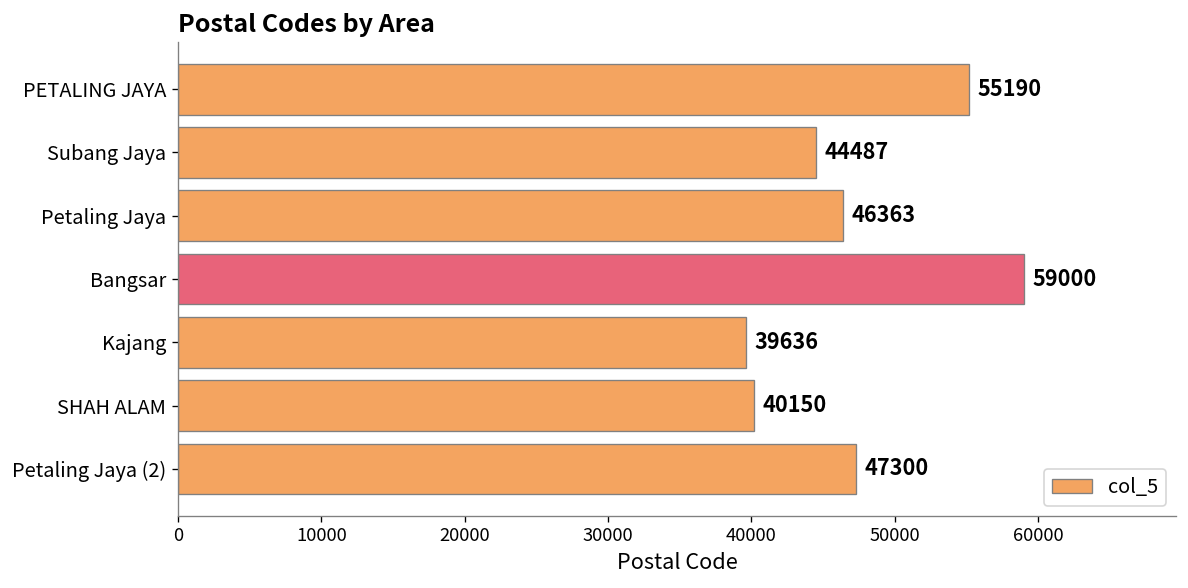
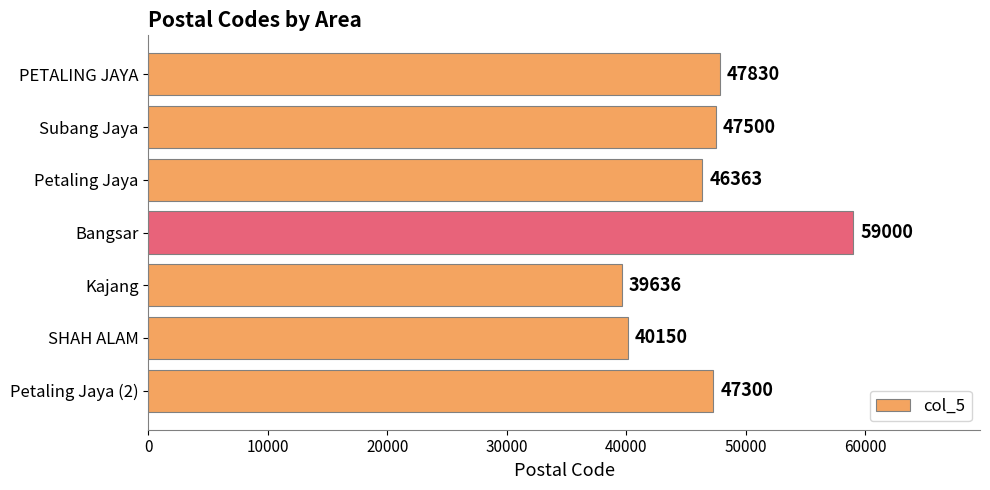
PETALING JAYA: 55190 -> 47830
Subang Jaya: 44487 -> 47500
